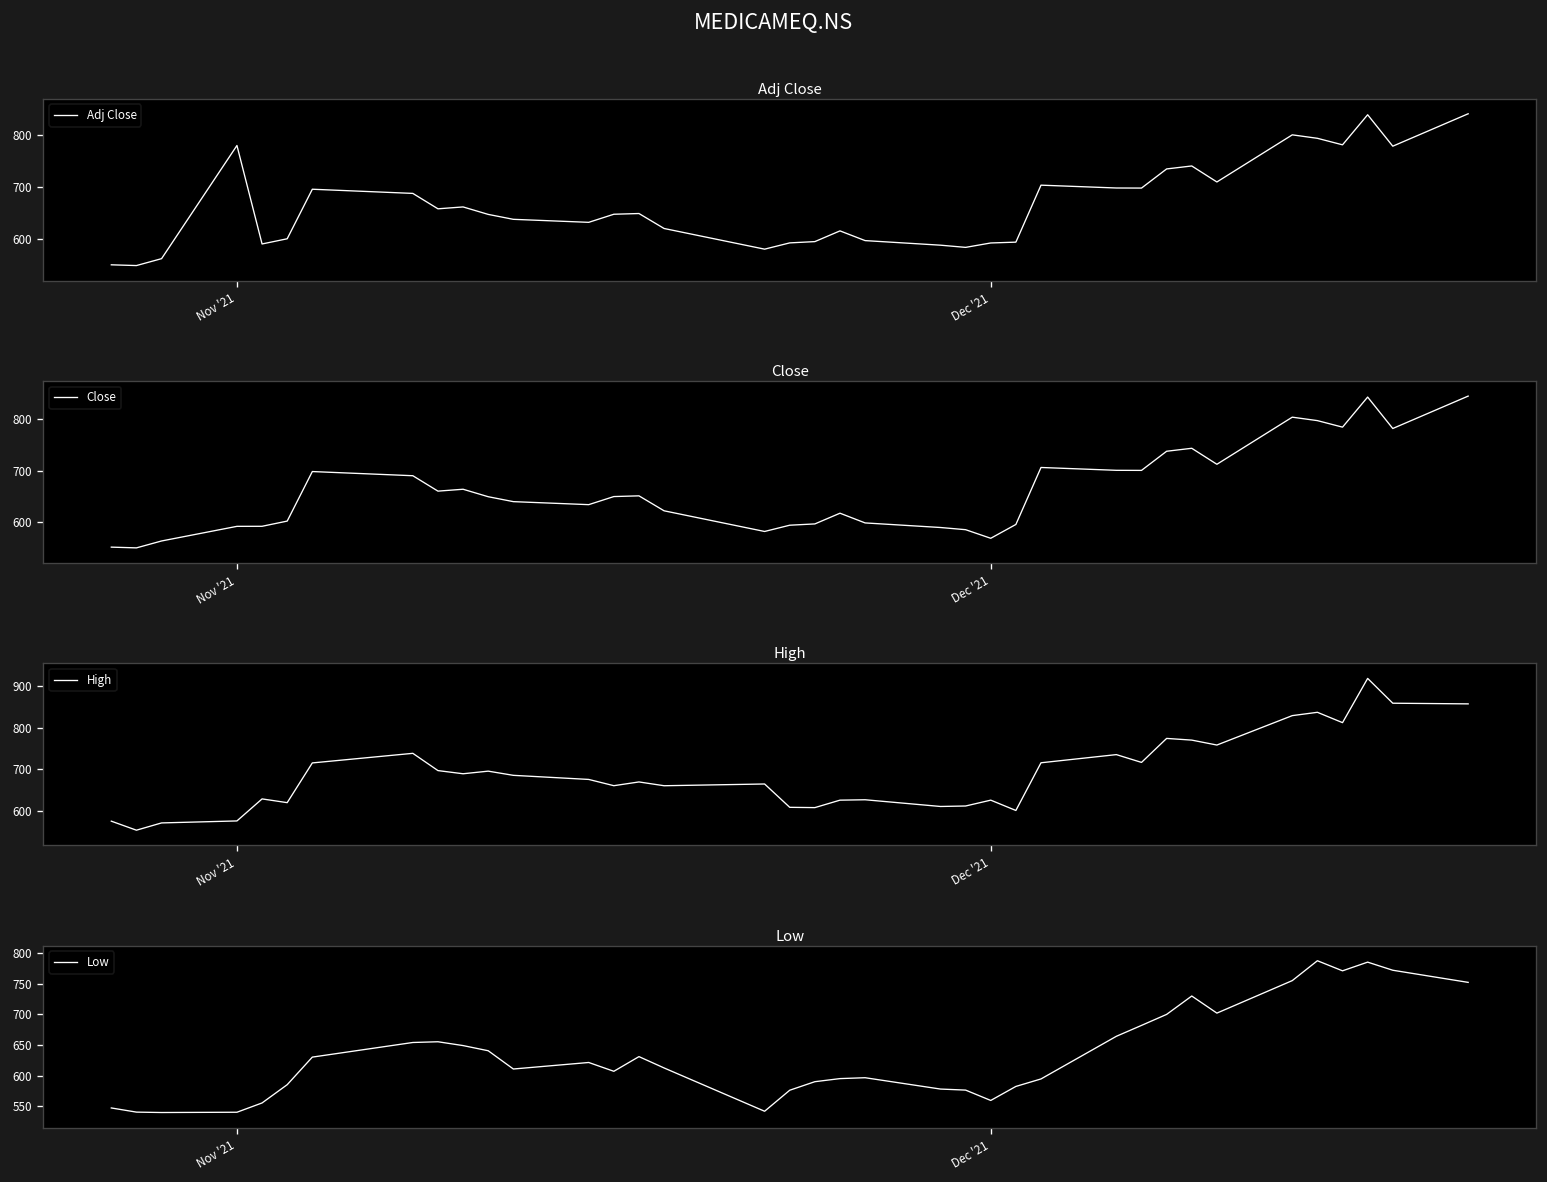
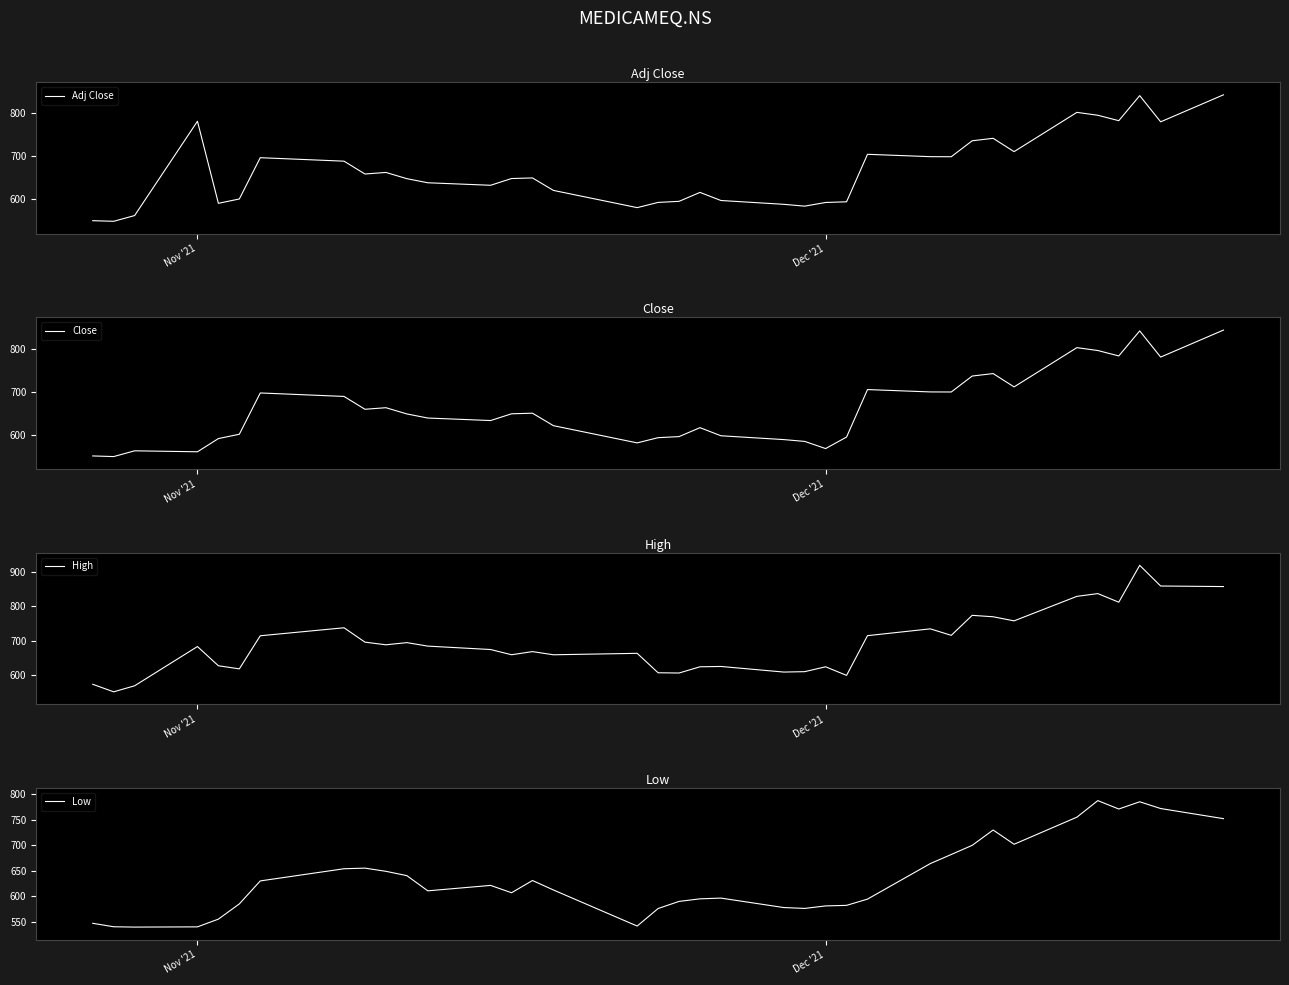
Close, Nov '21: 590 -> 560
High, Nov '21: 570 -> 680
Low, Dec '21: 560 -> 580
